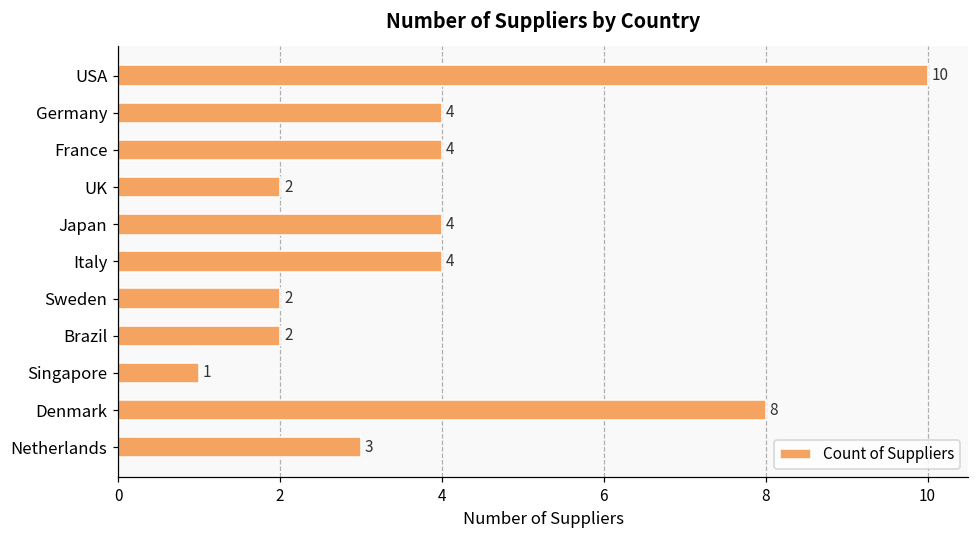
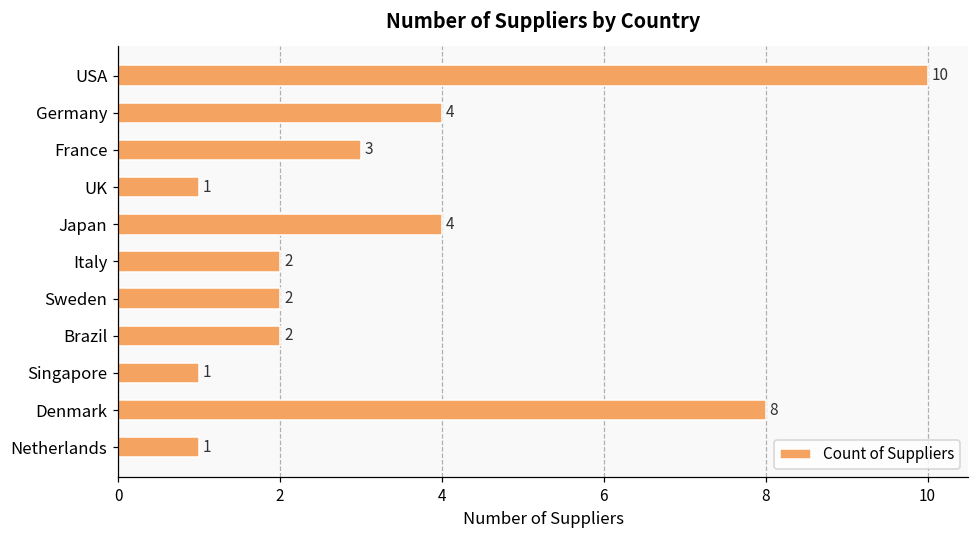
France: 4 -> 3
UK: 2 -> 1
Italy: 4 -> 2
Netherlands: 3 -> 1
